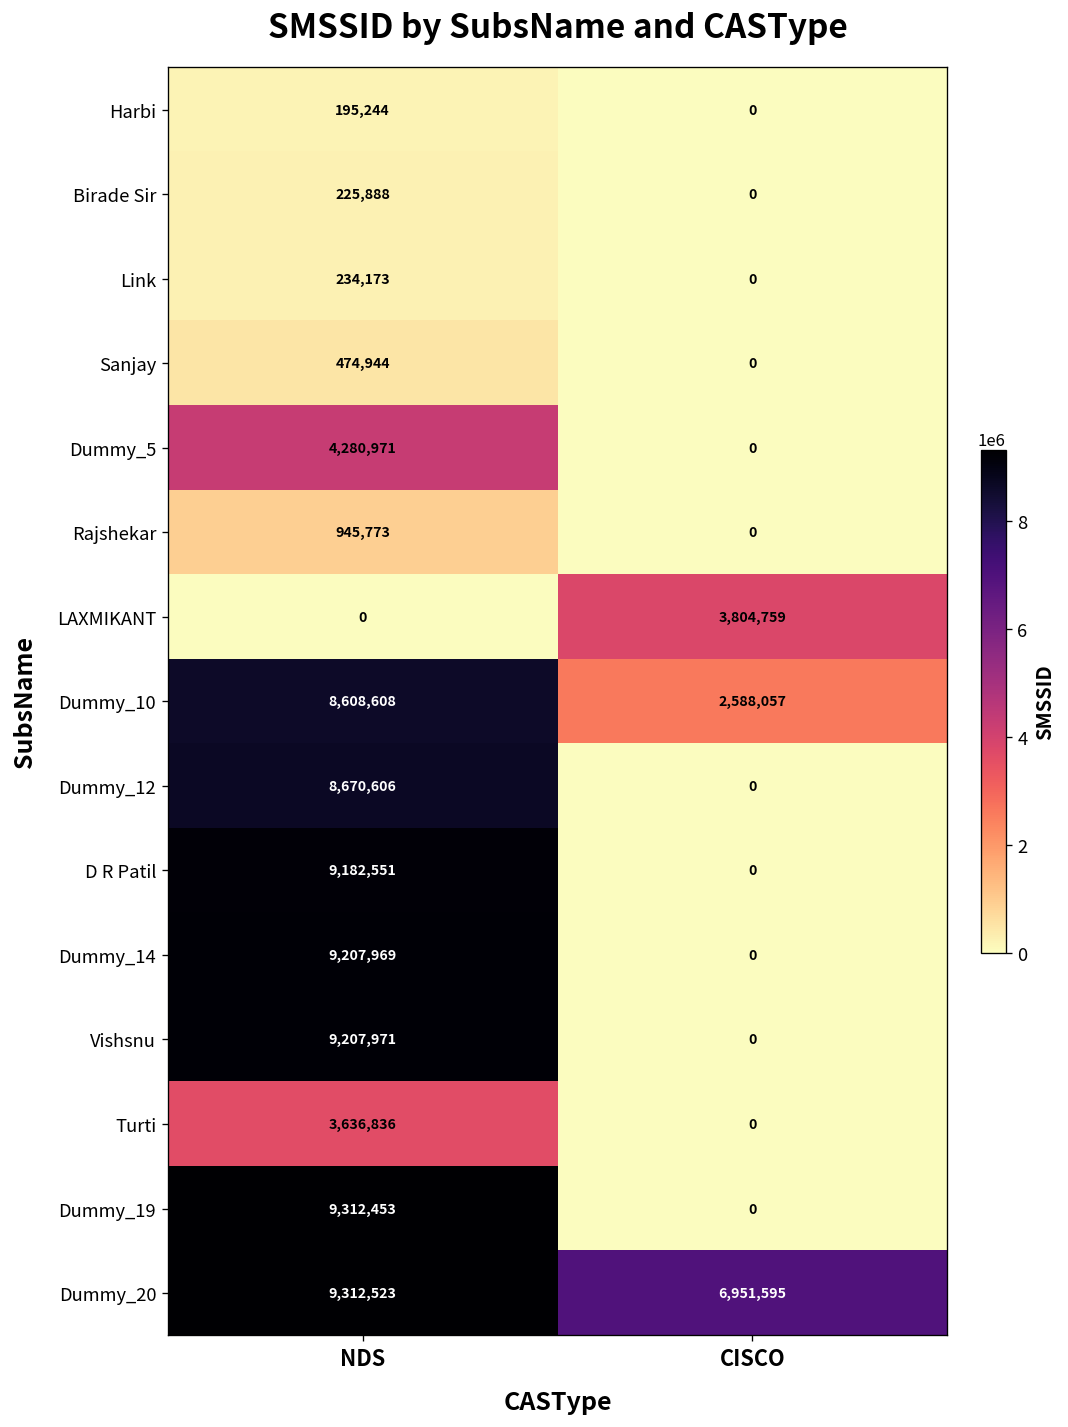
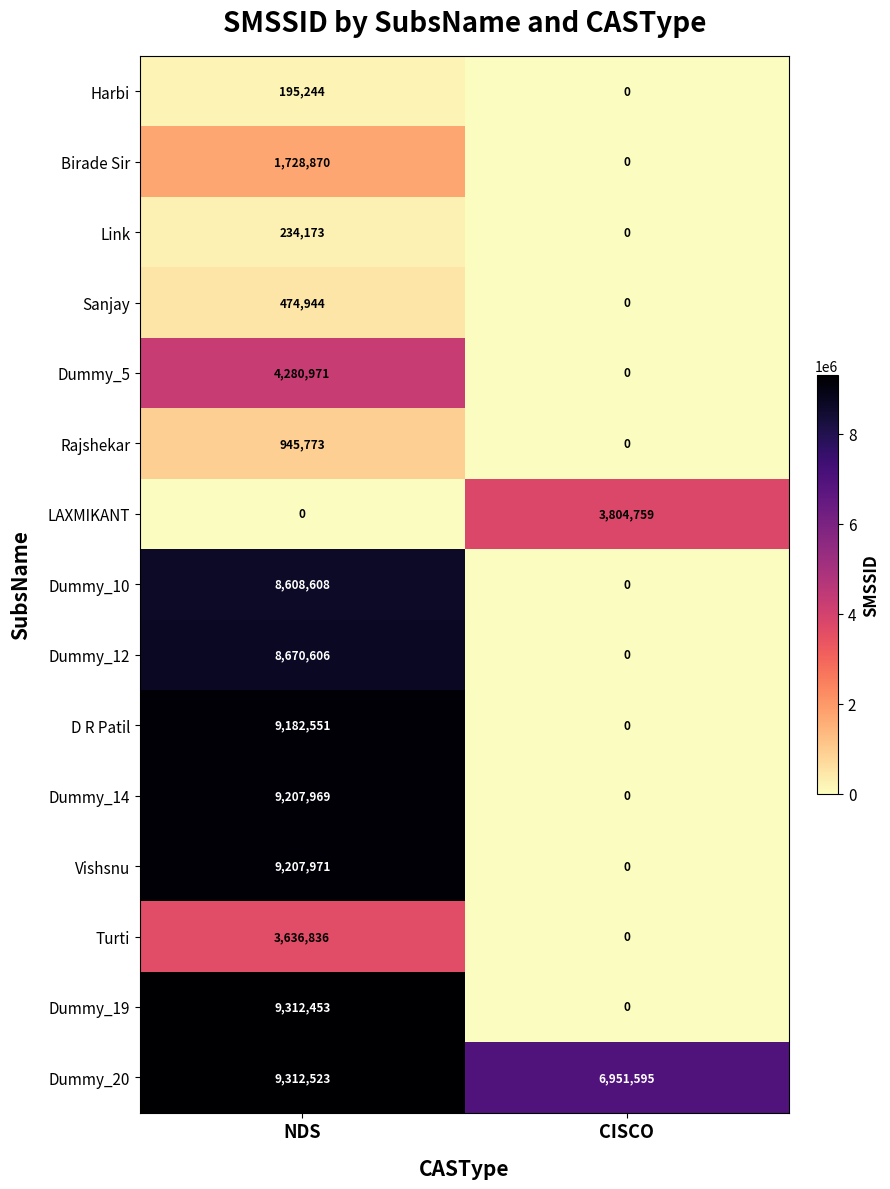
Birade Sir, NDS: 225,888 -> 1,728,870
Dummy_10, CISCO: 2,588,057 -> 0
